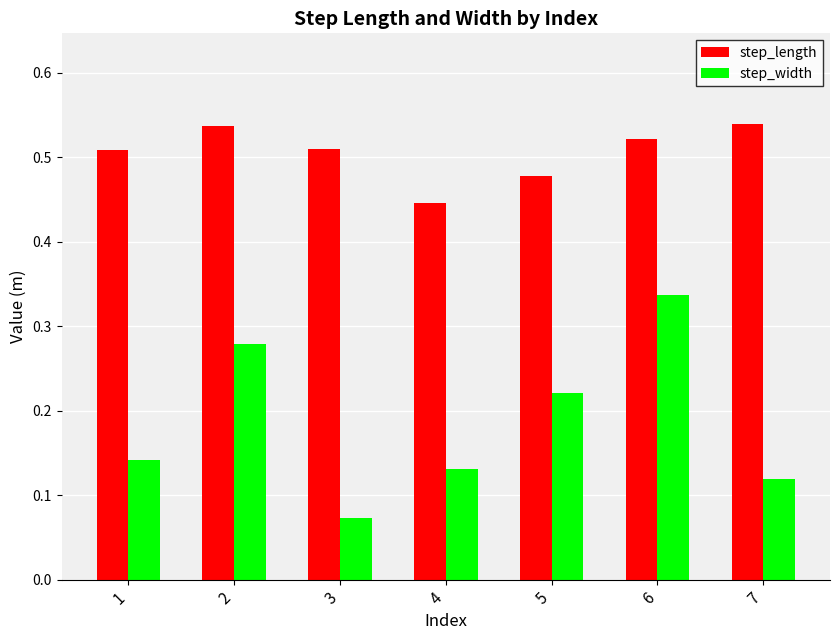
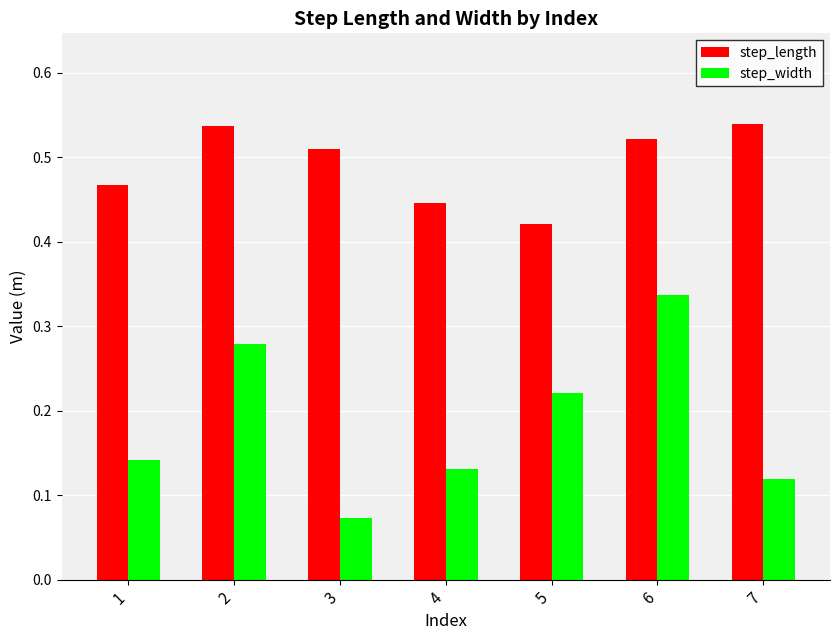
step_length, 1: 0.51 -> 0.47
step_length, 5: 0.48 -> 0.42
